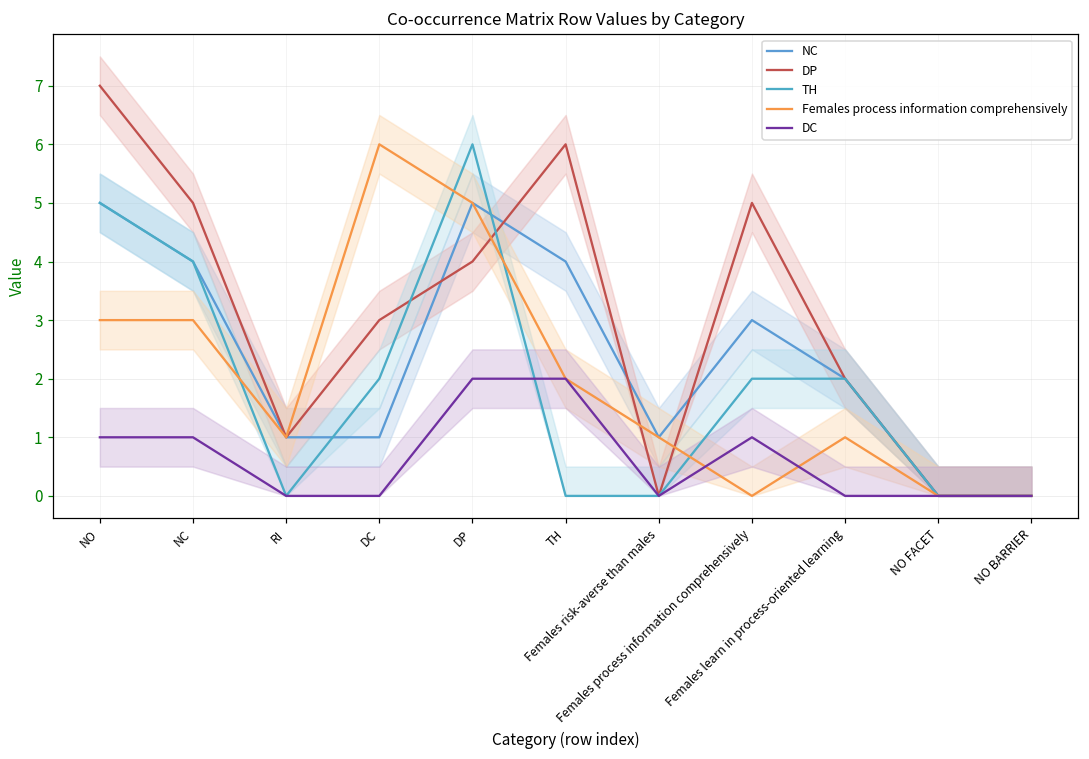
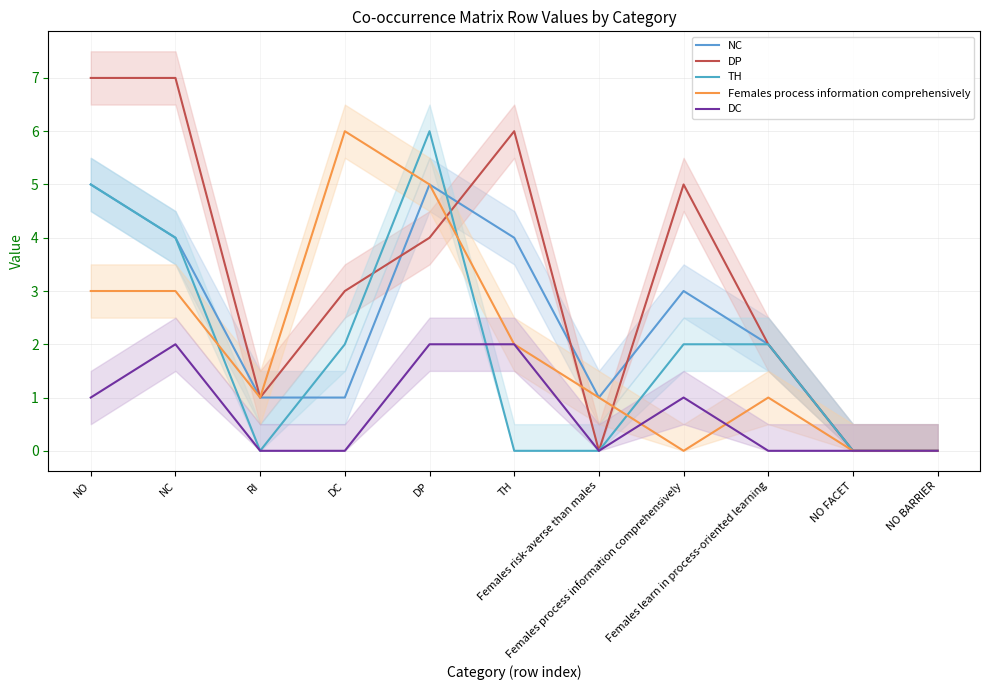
DP, NC: 5 -> 7
DC, NC: 1 -> 2
